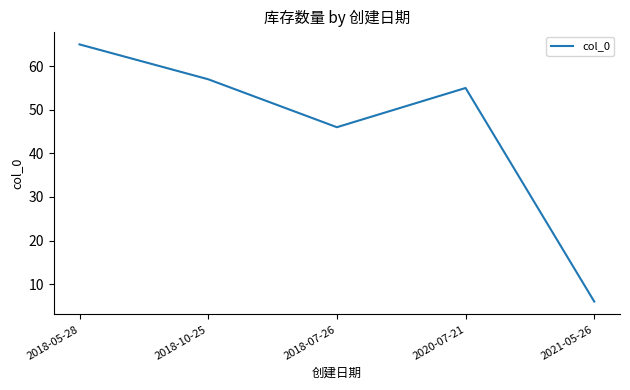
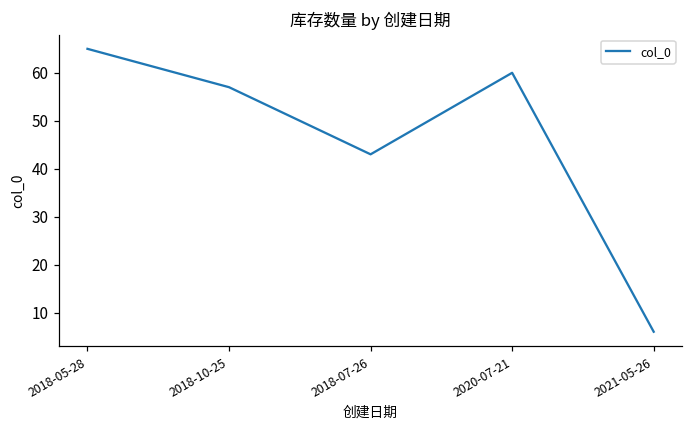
2018-07-26: 46 -> 43
2020-07-21: 55 -> 60
